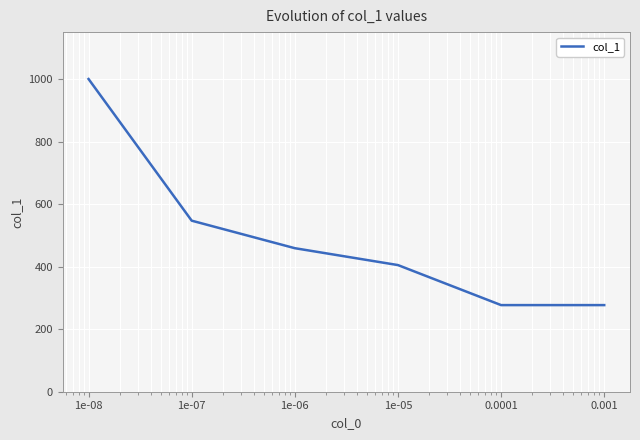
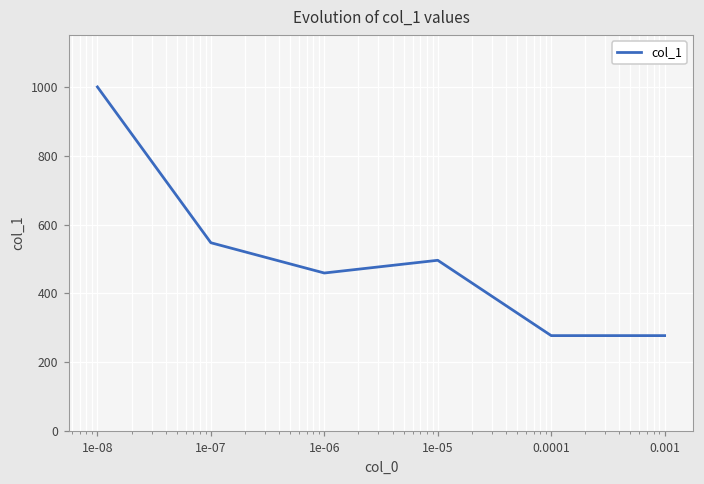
1e-05: 410 -> 500
